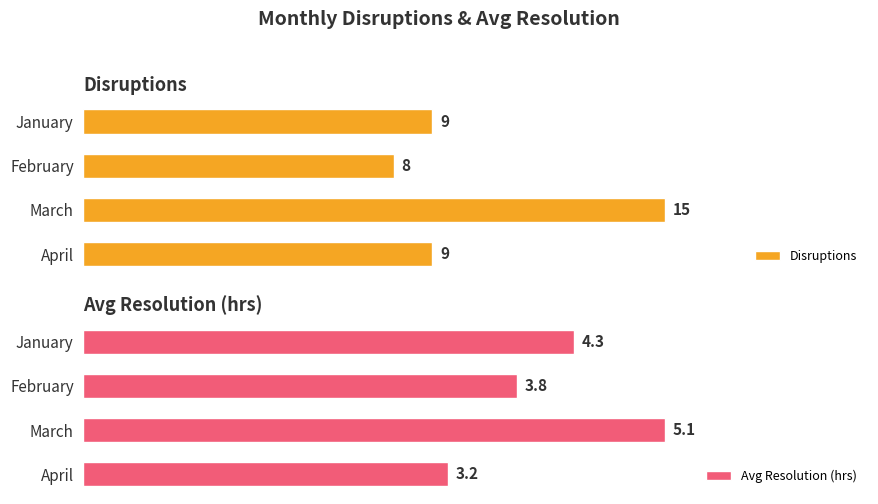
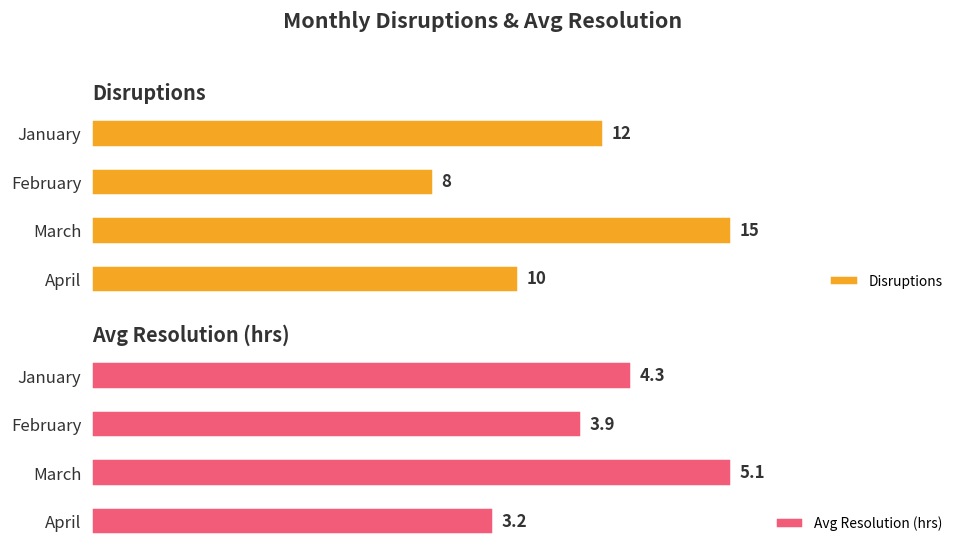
Disruptions, January: 9 -> 12
Disruptions, April: 9 -> 10
Avg Resolution (hrs), February: 3.8 -> 3.9
